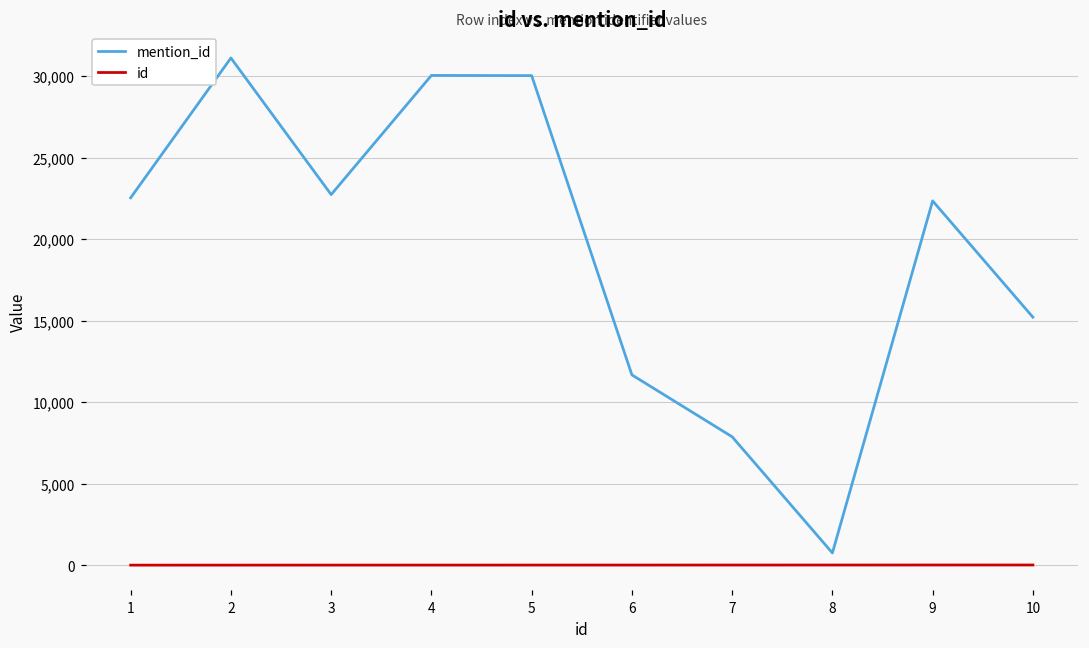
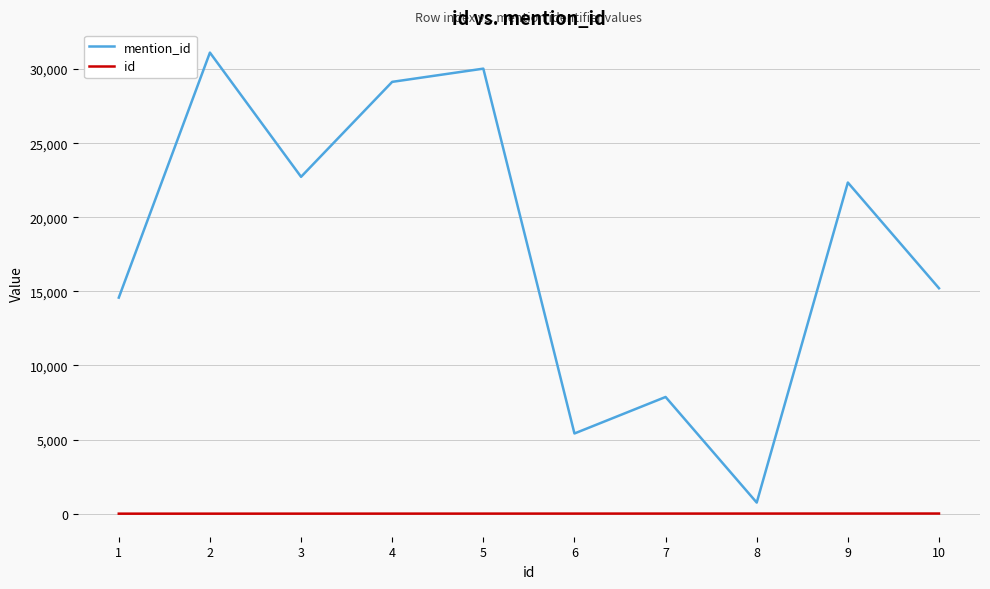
mention_id, 1: 22,500 -> 14,600
mention_id, 4: 30,000 -> 29,100
mention_id, 6: 11,700 -> 5,400
